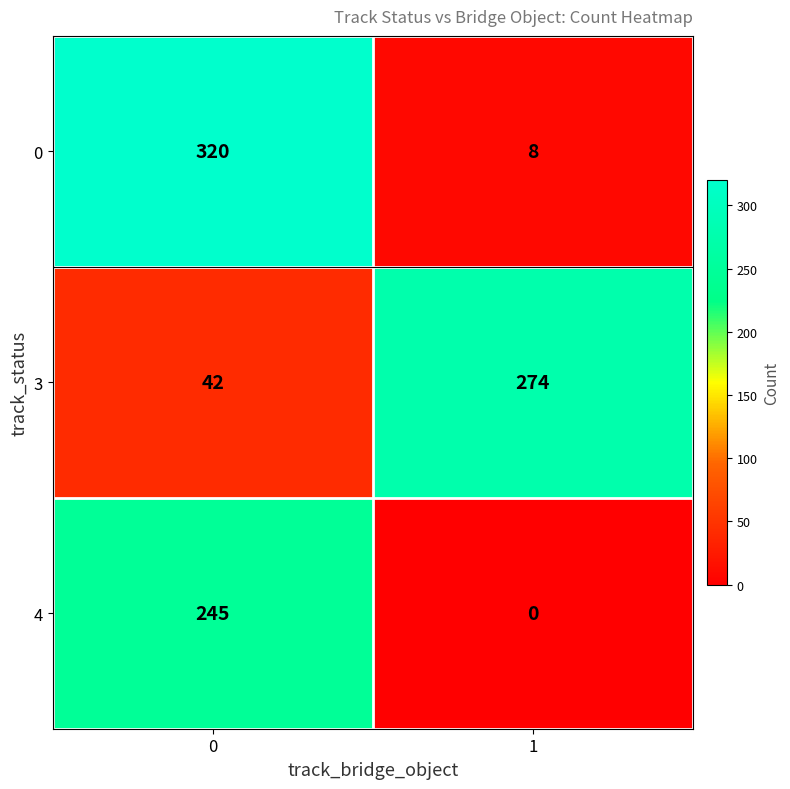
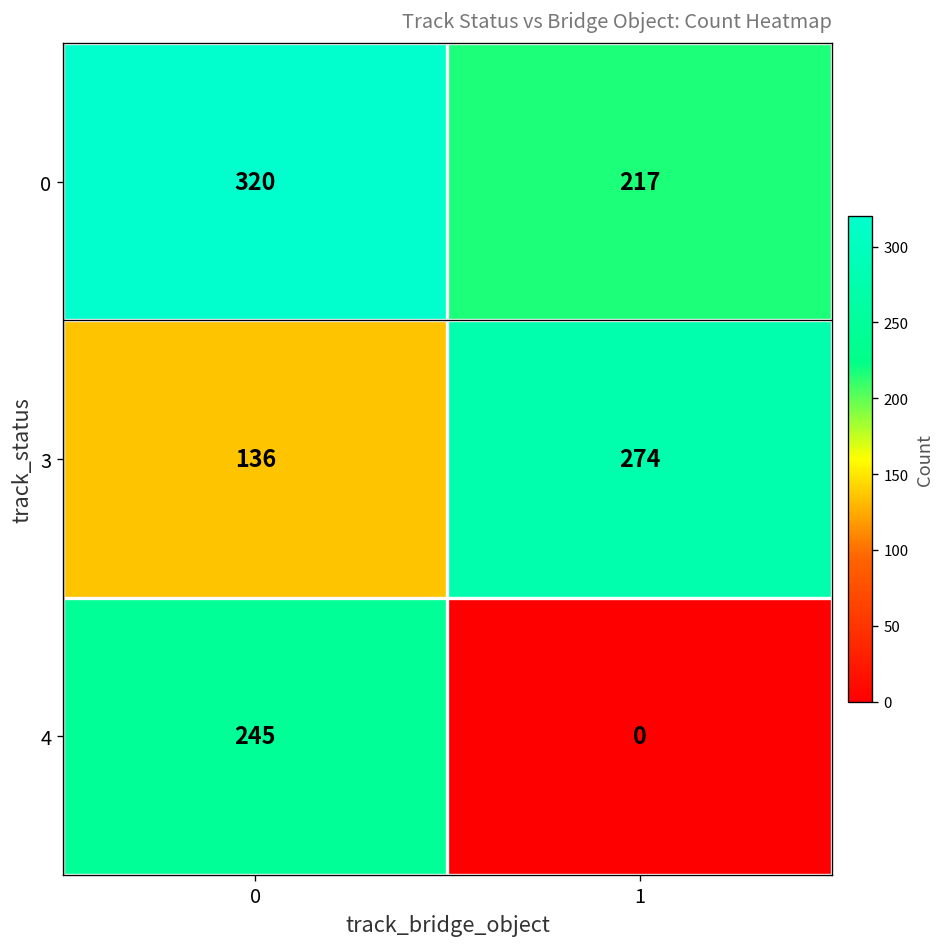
0, 1: 8 -> 217
3, 0: 42 -> 136
